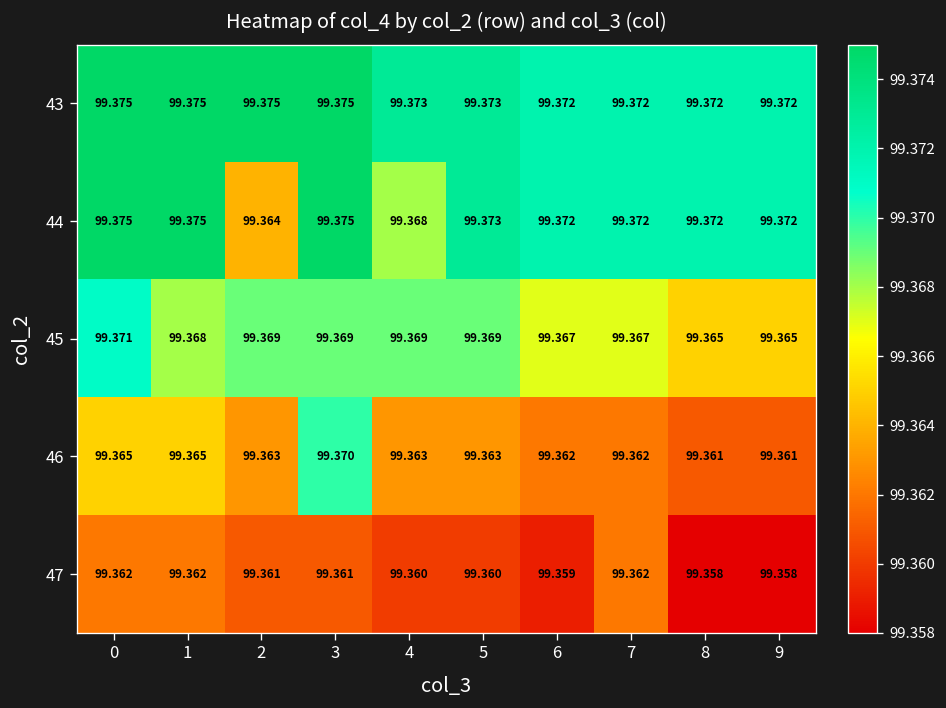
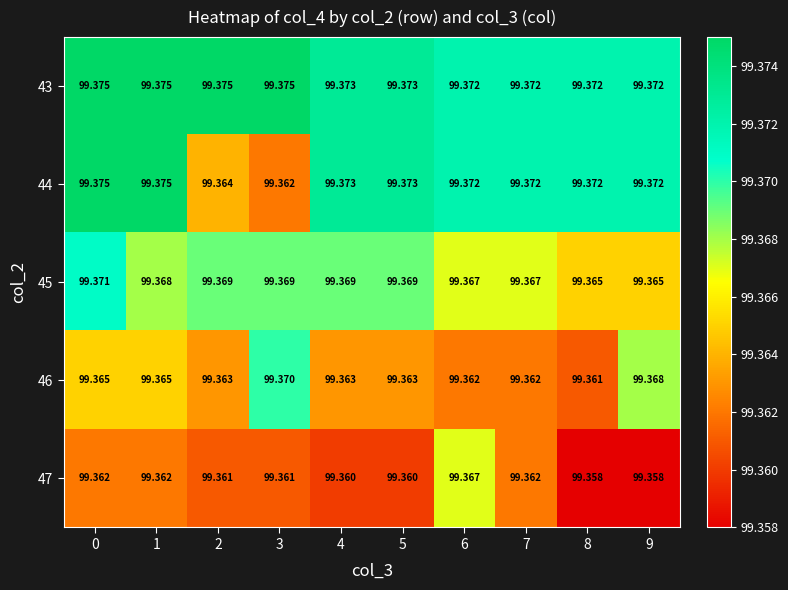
44, 3: 99.375 -> 99.362
44, 4: 99.368 -> 99.373
46, 9: 99.361 -> 99.368
47, 6: 99.359 -> 99.367
